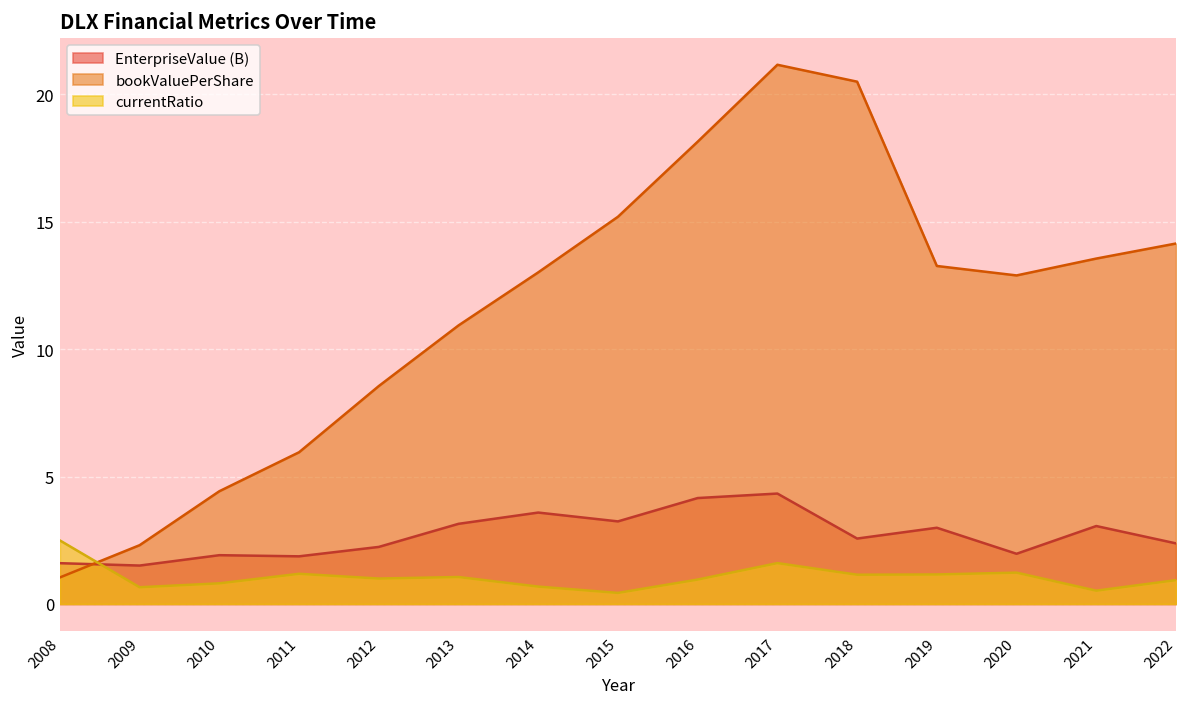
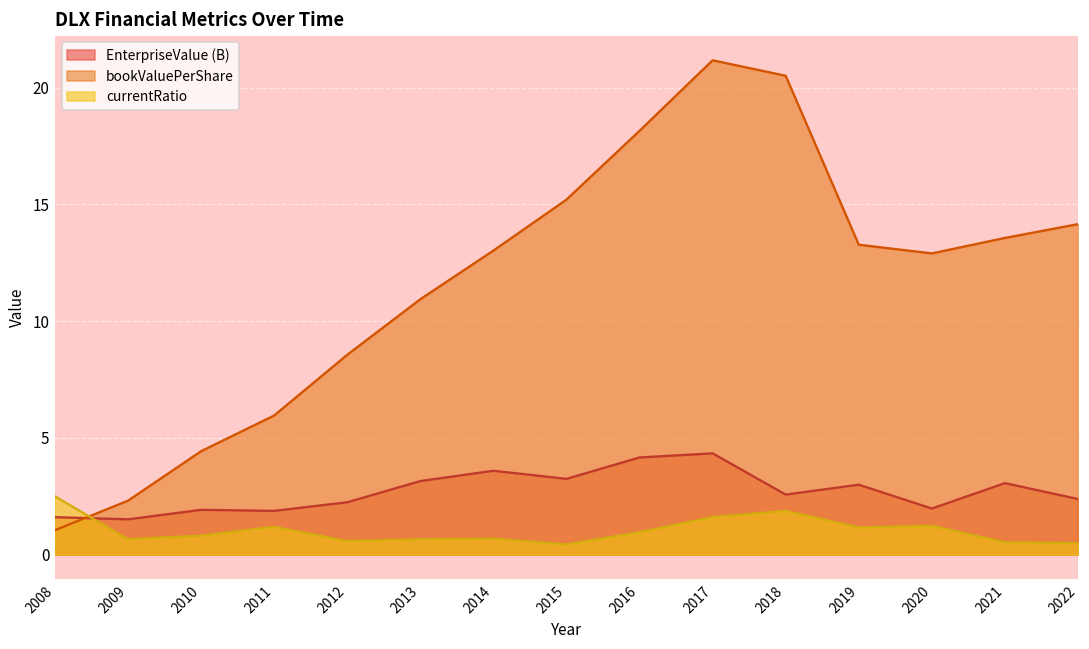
currentRatio, 2012: 1.0 -> 0.6
currentRatio, 2013: 1.1 -> 0.7
currentRatio, 2018: 1.1 -> 1.9
currentRatio, 2022: 0.9 -> 0.5
